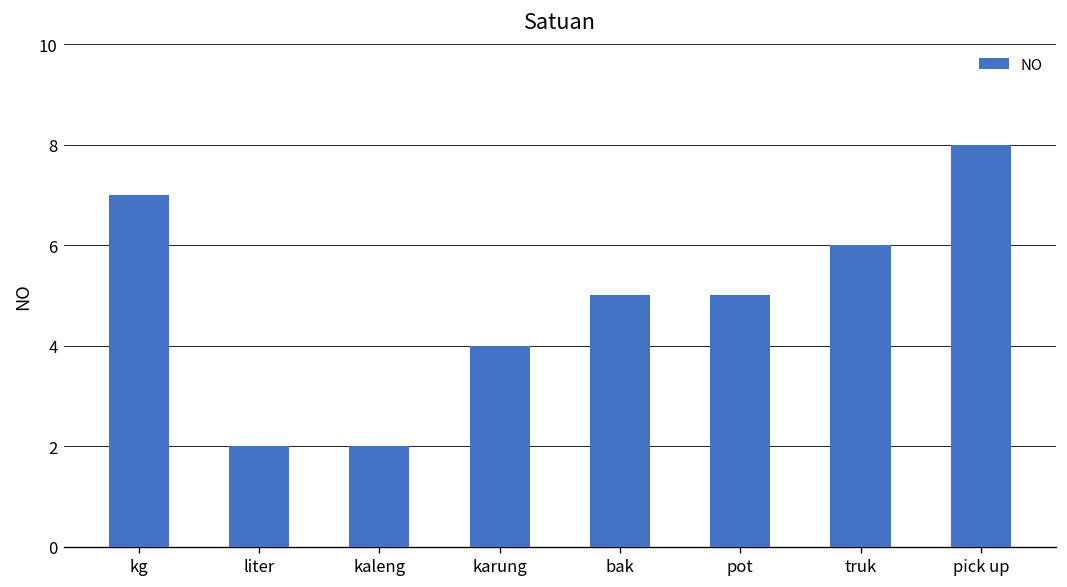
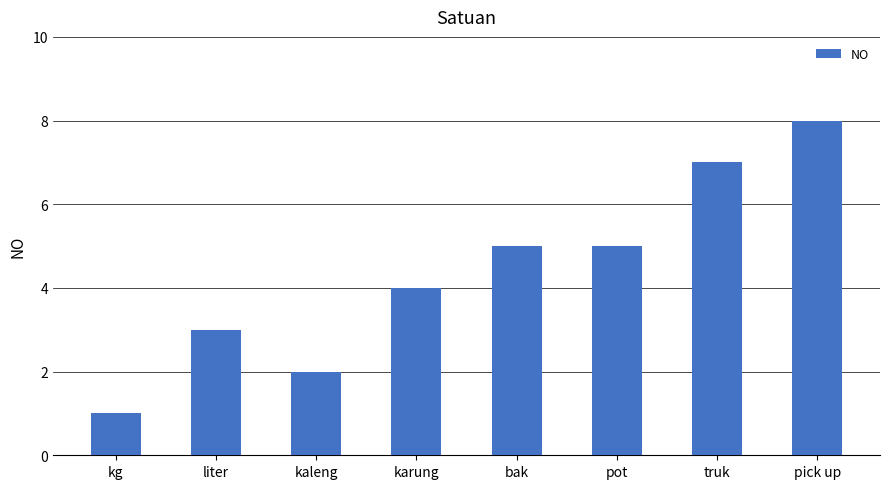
kg: 7 -> 1
liter: 2 -> 3
truk: 6 -> 7
